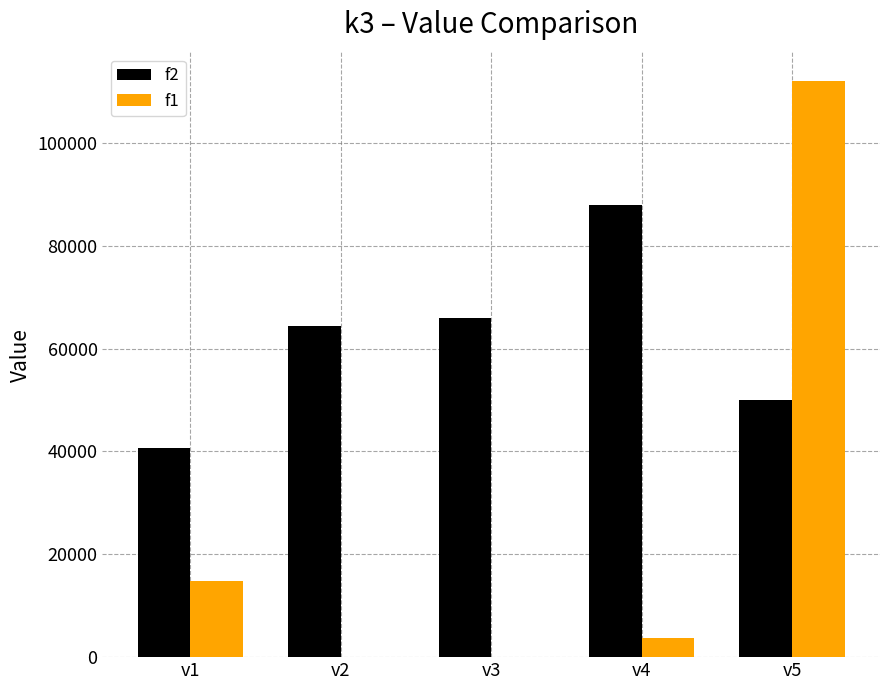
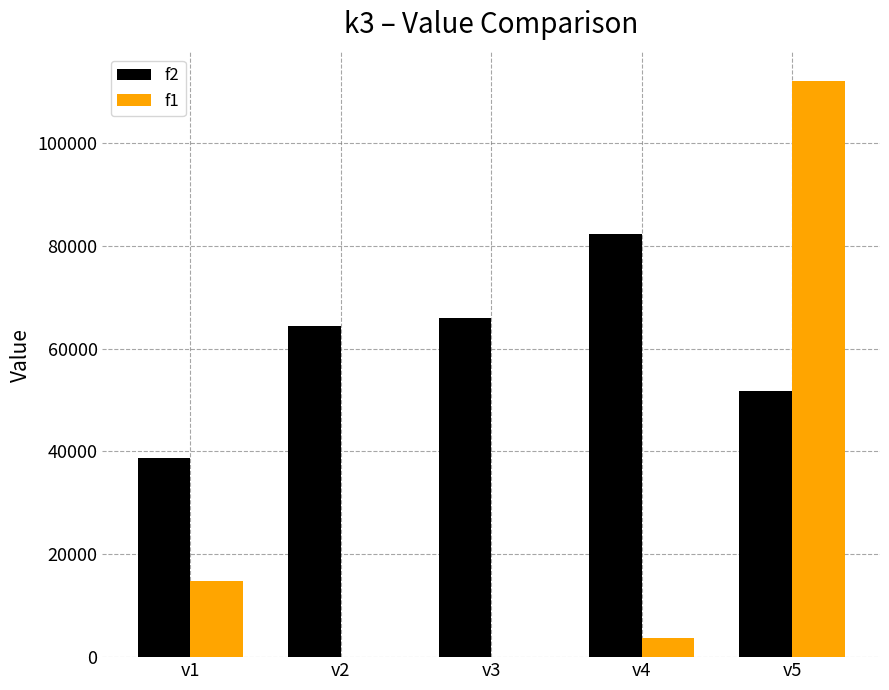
f2, v1: 41000 -> 39000
f2, v4: 88000 -> 82000
f2, v5: 50000 -> 52000
